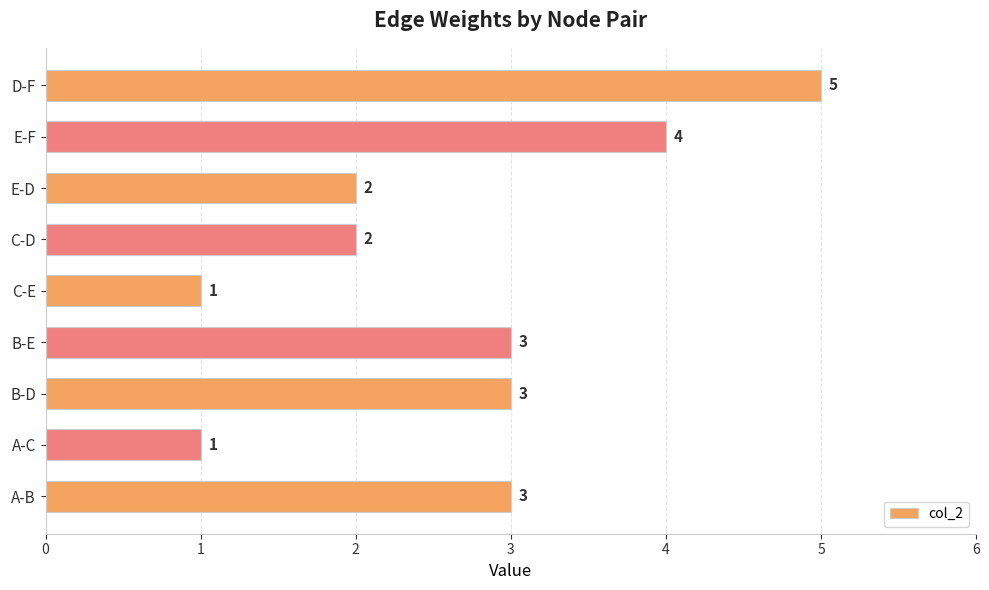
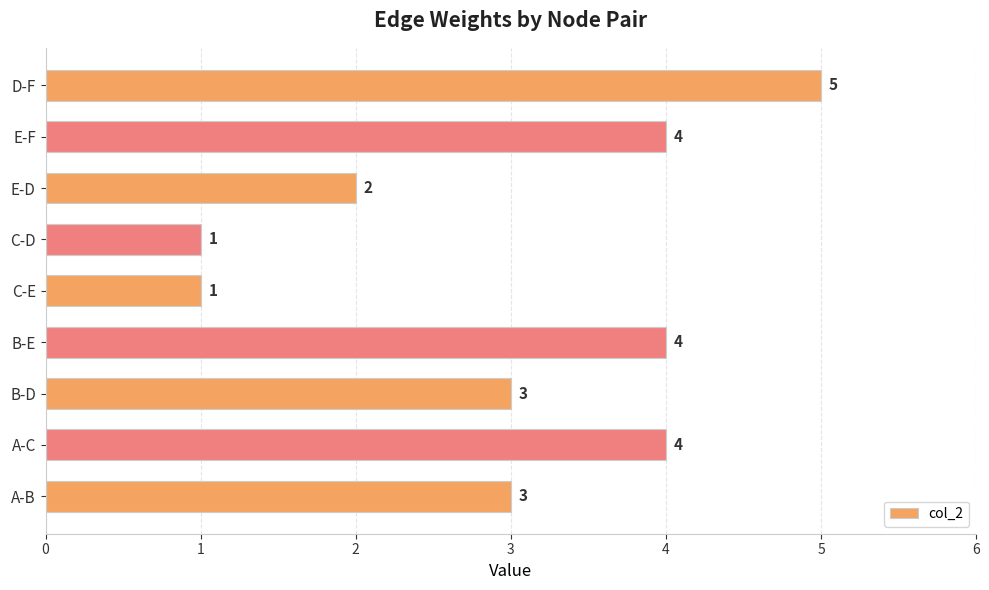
C-D: 2 -> 1
B-E: 3 -> 4
A-C: 1 -> 4
